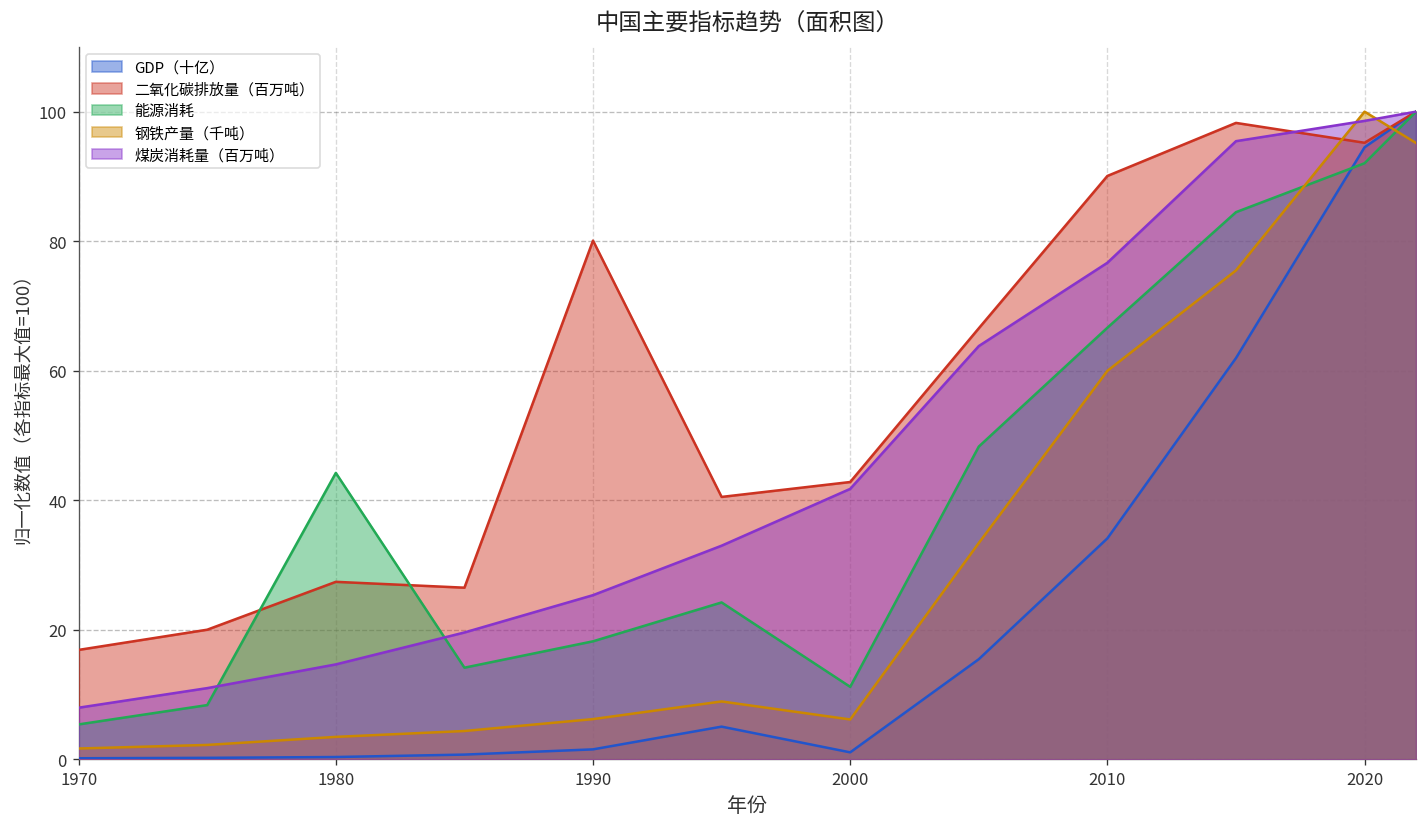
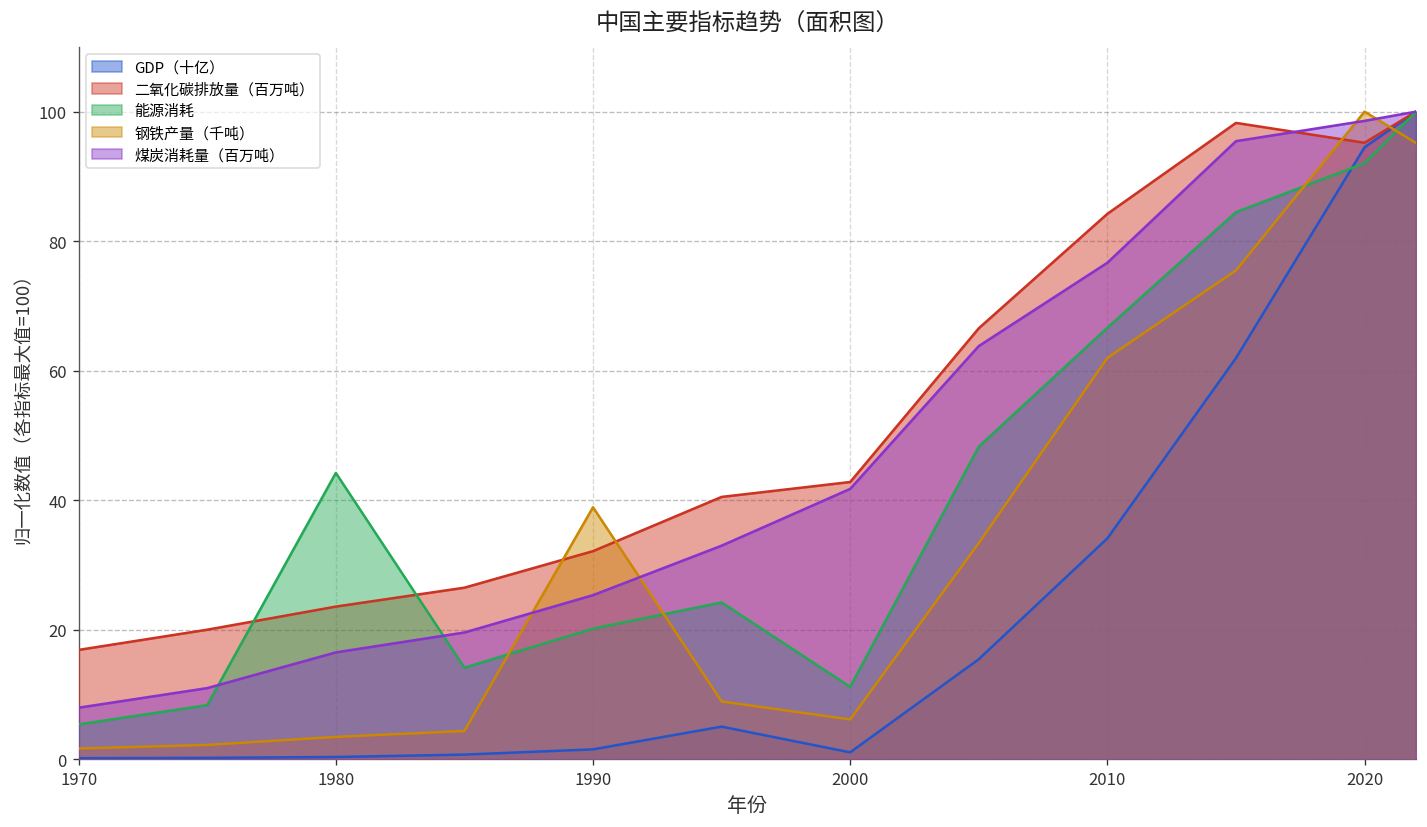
二氧化碳排放量（百万吨）, 1980: 27 -> 24
煤炭消耗量（百万吨）, 1980: 15 -> 17
二氧化碳排放量（百万吨）, 1990: 80 -> 32
能源消耗, 1990: 18 -> 20
钢铁产量（千吨）, 1990: 6 -> 39
二氧化碳排放量（百万吨）, 2010: 90 -> 84
钢铁产量（千吨）, 2010: 60 -> 62
